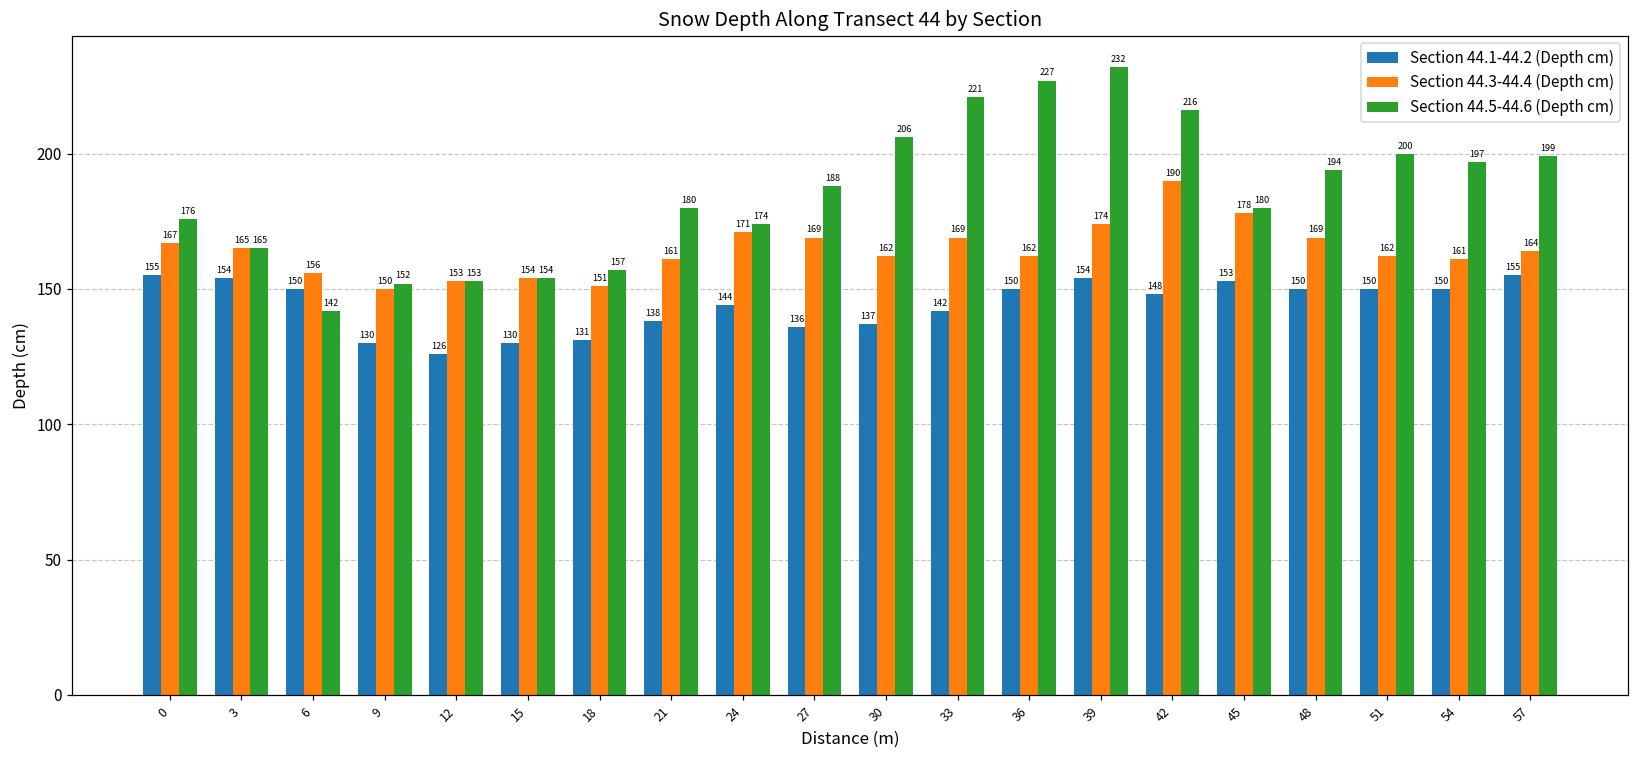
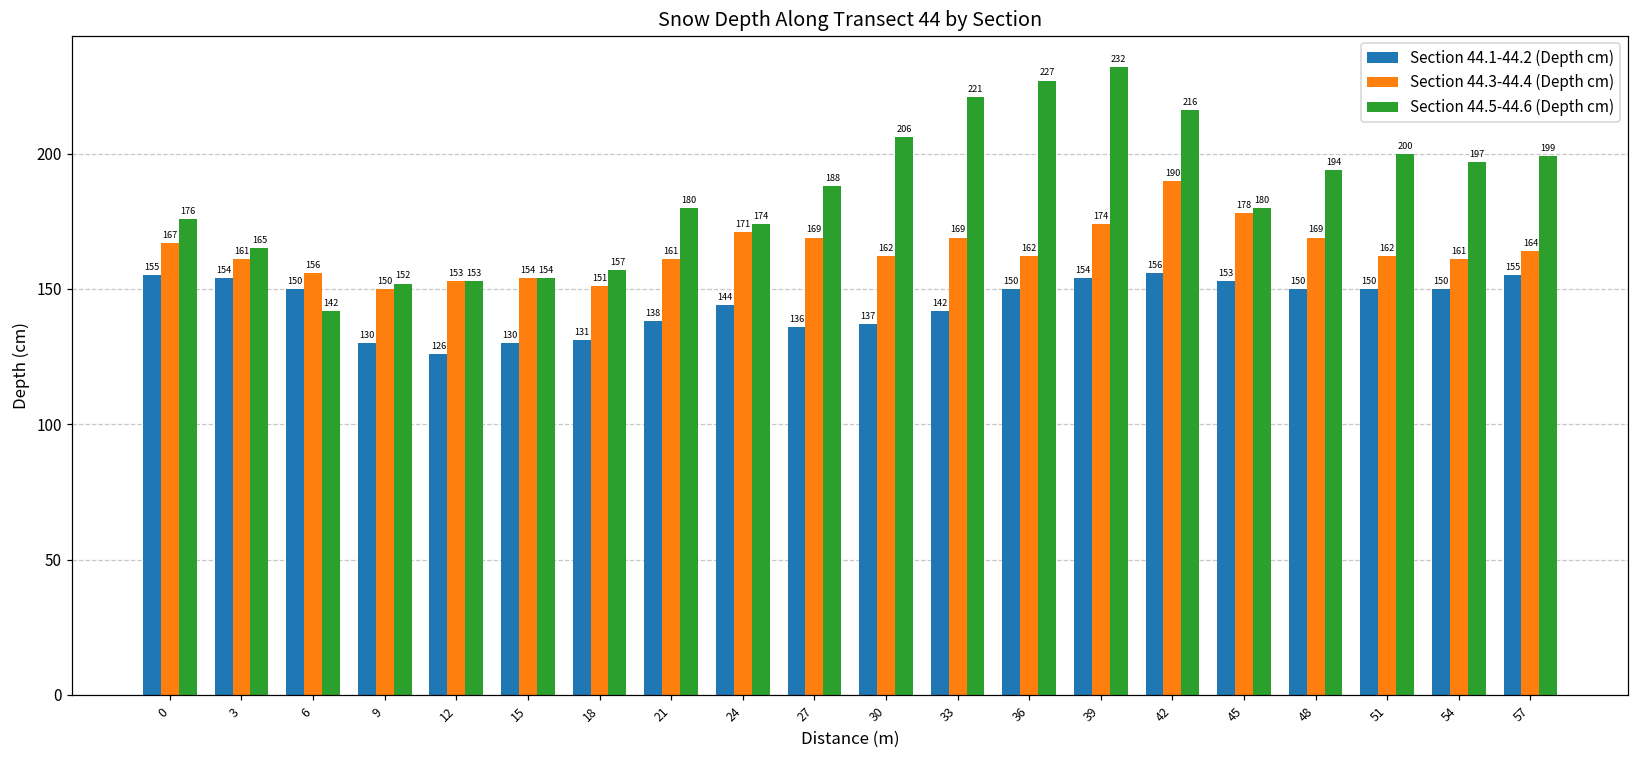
Section 44.3-44.4 (Depth cm), 3: 165 -> 161
Section 44.1-44.2 (Depth cm), 42: 148 -> 156
